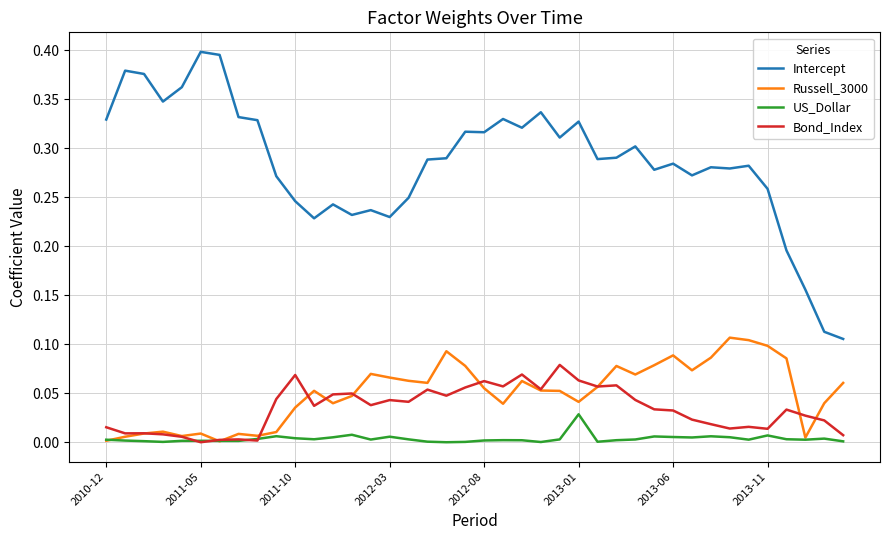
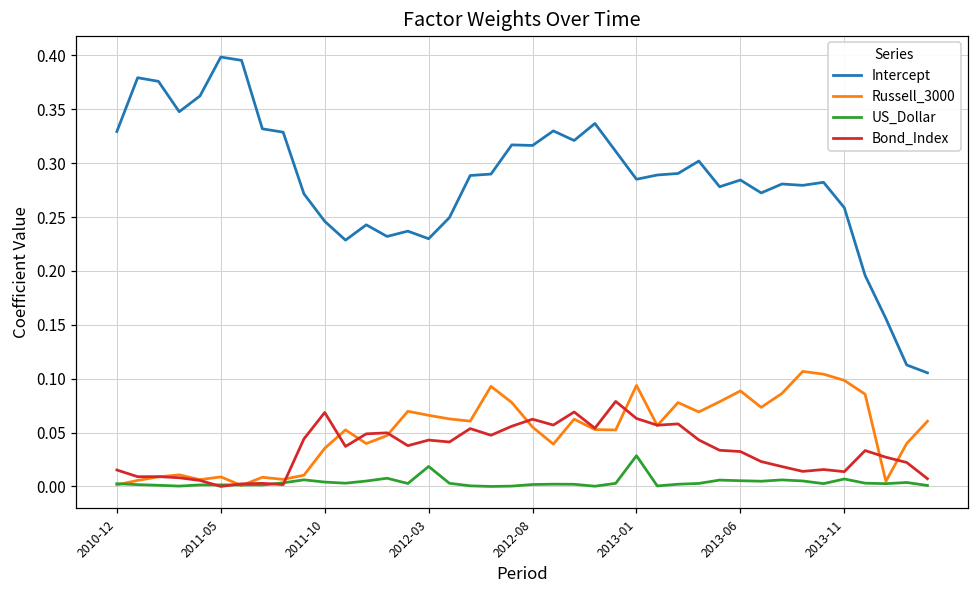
US_Dollar, 2012-03: 0.01 -> 0.02
Intercept, 2013-01: 0.33 -> 0.29
Russell_3000, 2013-01: 0.04 -> 0.09
